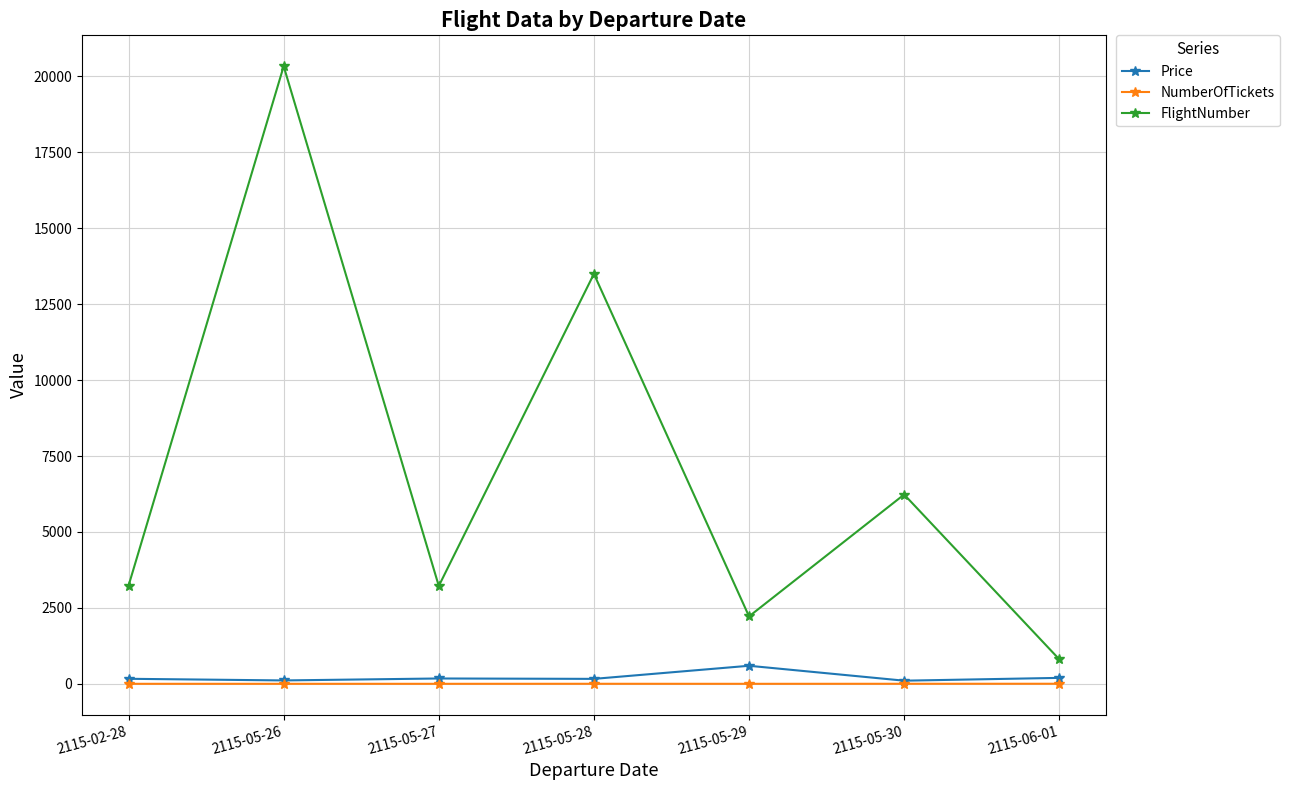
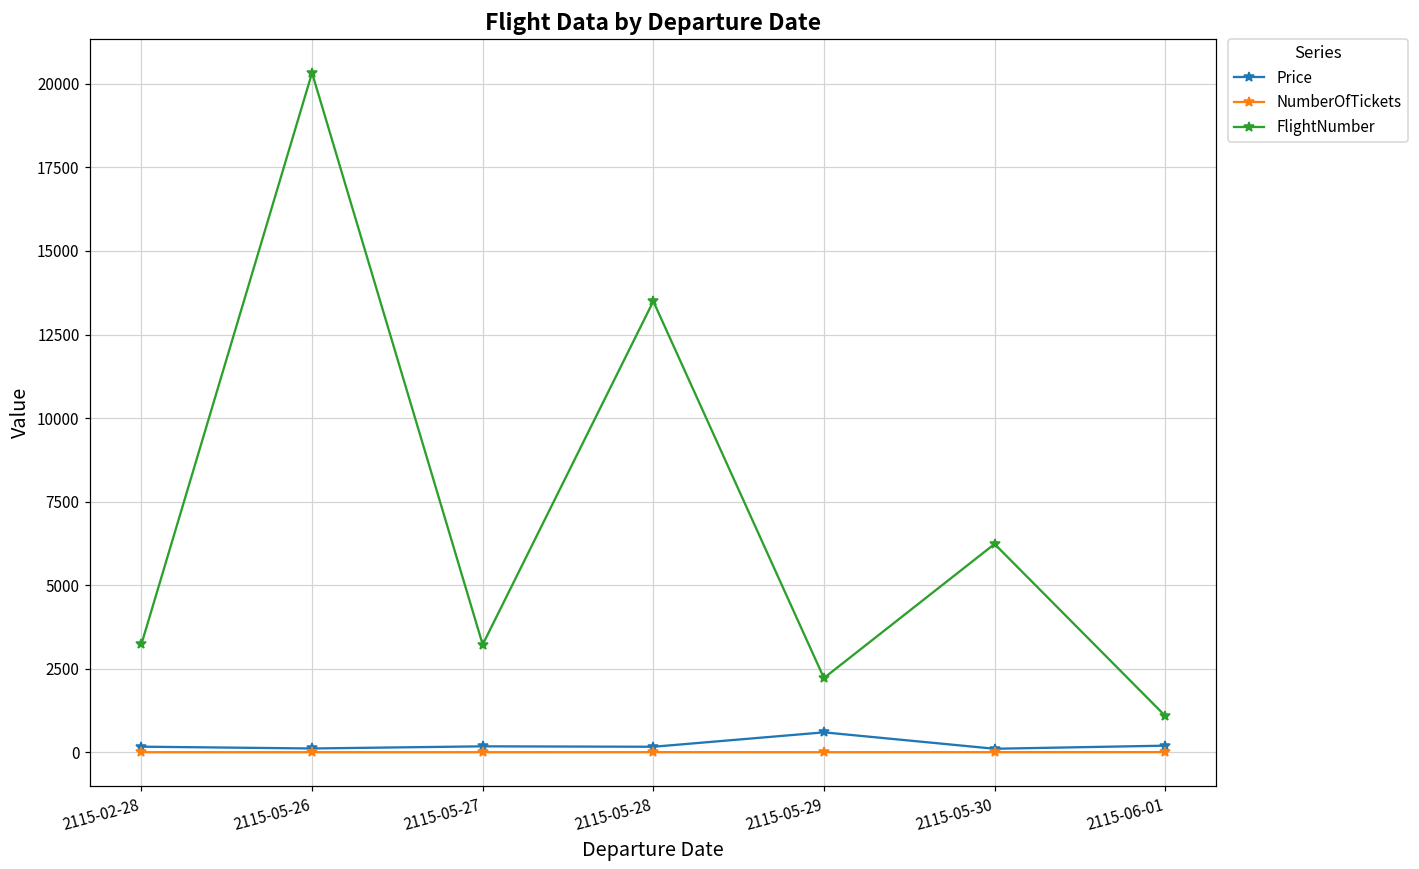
FlightNumber, 2115-06-01: 800 -> 1100
